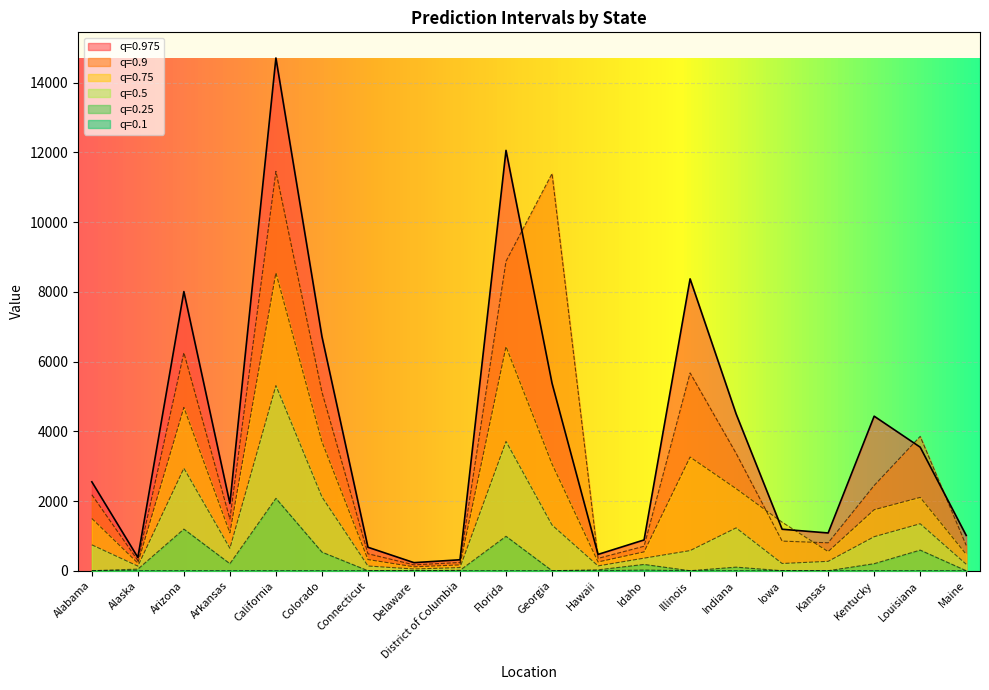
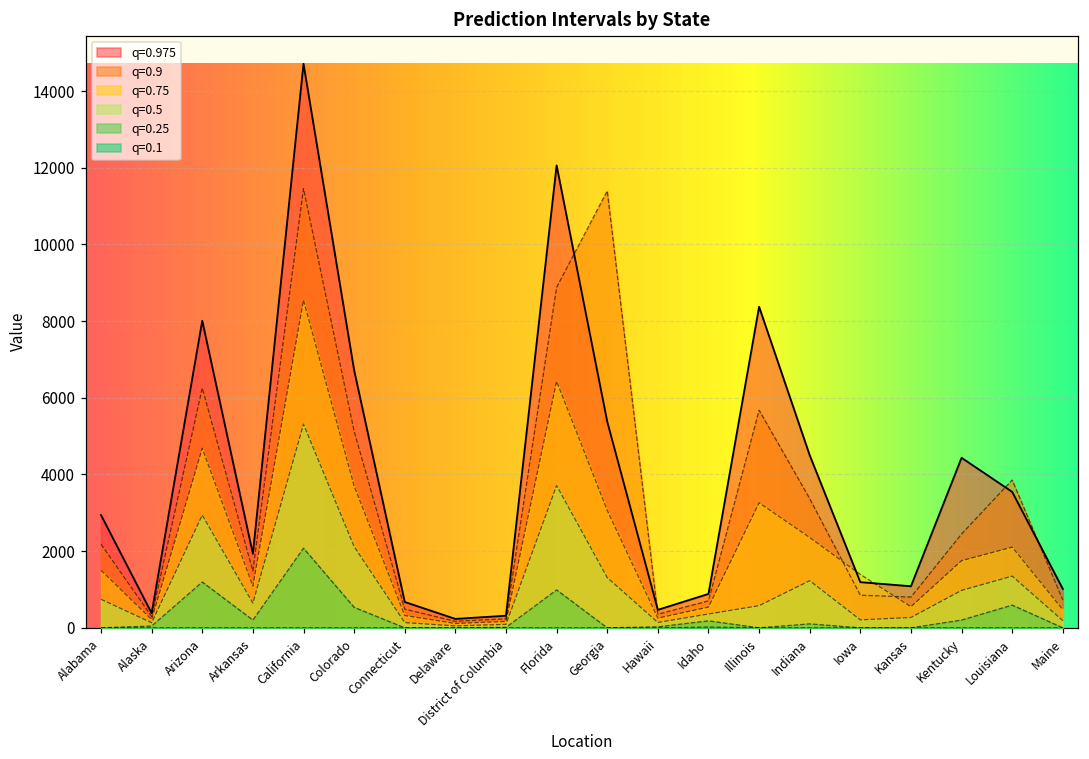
q=0.975, Alabama: 2600 -> 2900
